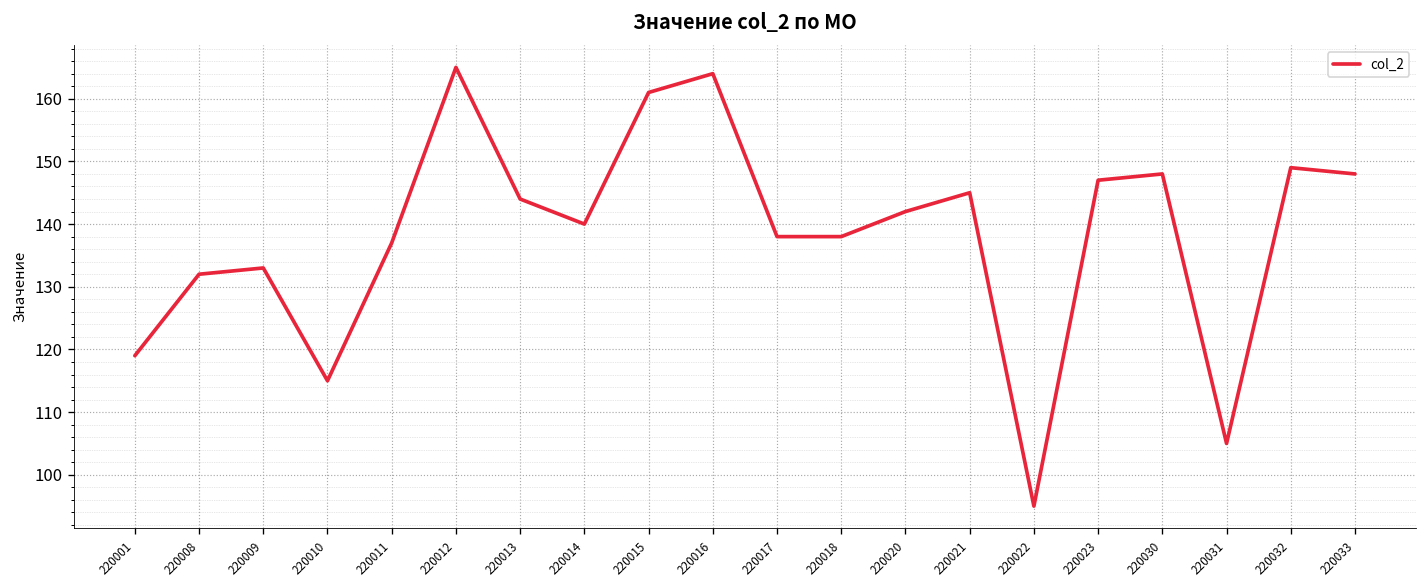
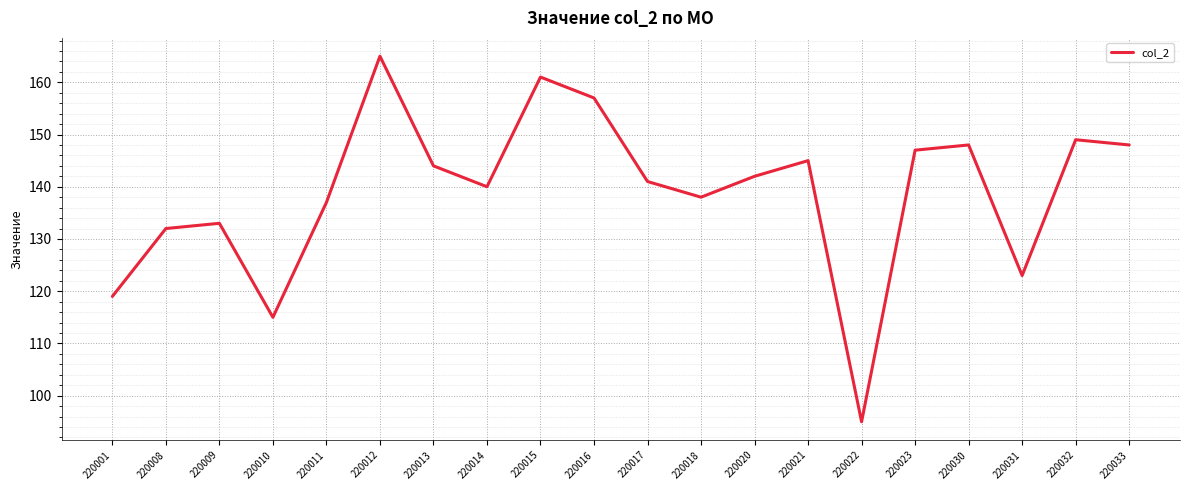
220016: 164 -> 157
220017: 138 -> 141
220031: 105 -> 123
